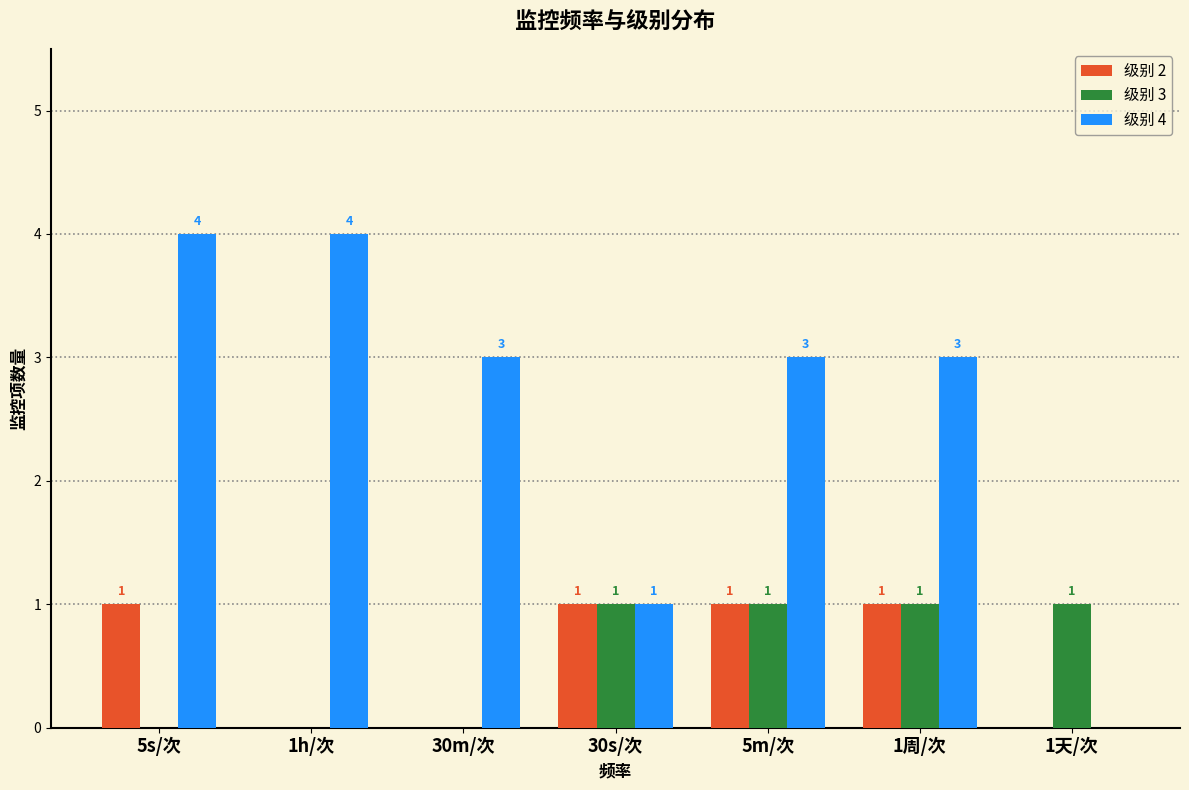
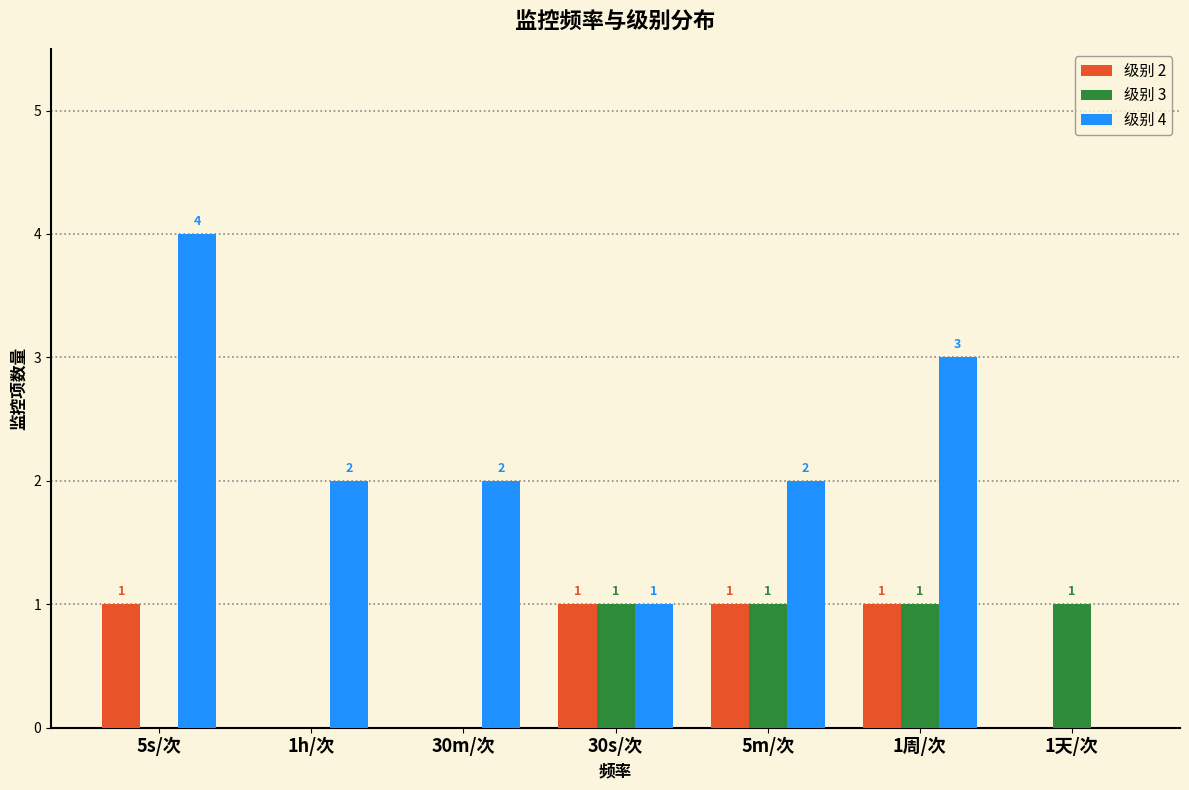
级别 4, 1h/次: 4 -> 2
级别 4, 30m/次: 3 -> 2
级别 4, 5m/次: 3 -> 2
